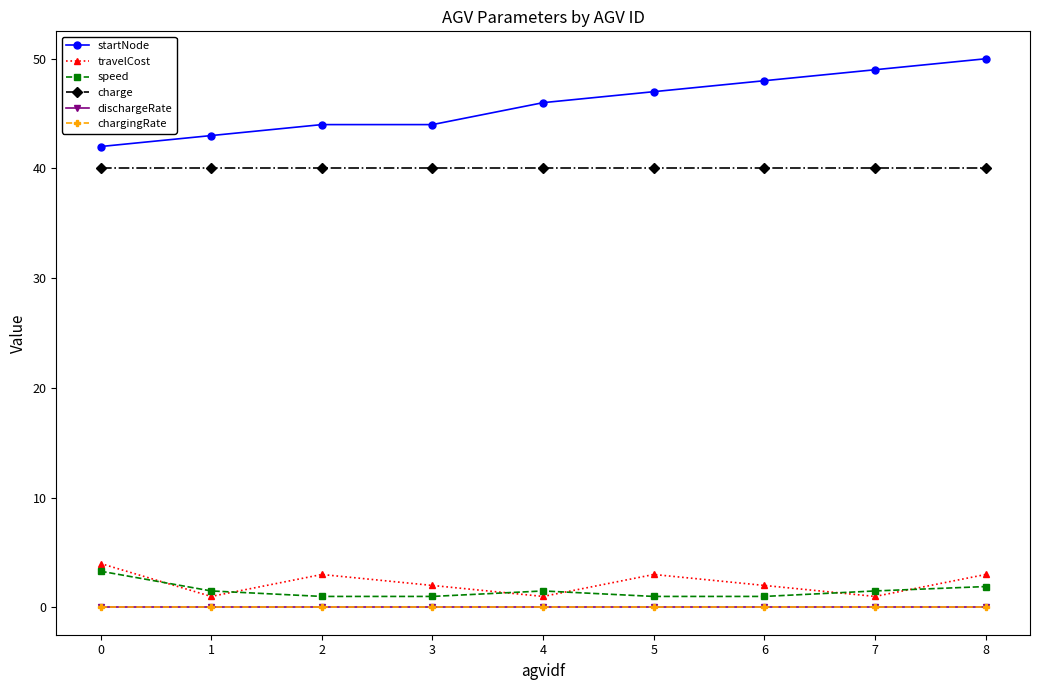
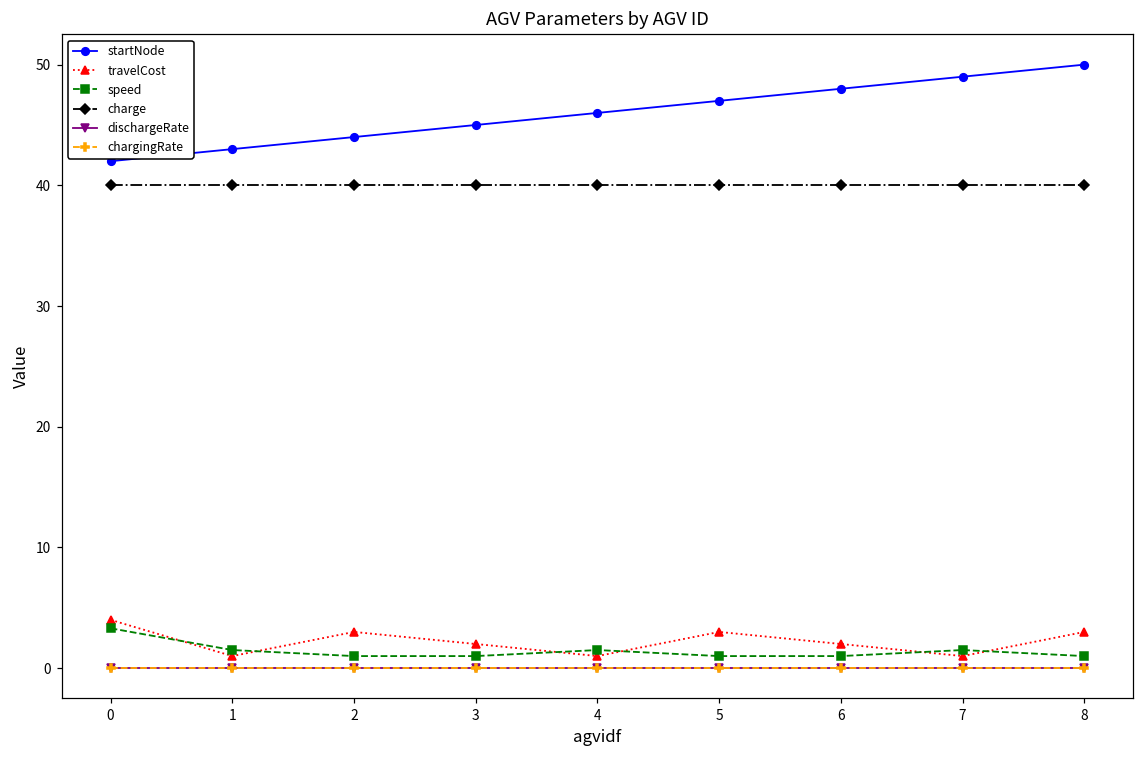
startNode, 3: 44 -> 45
speed, 8: 1.9 -> 1.0
